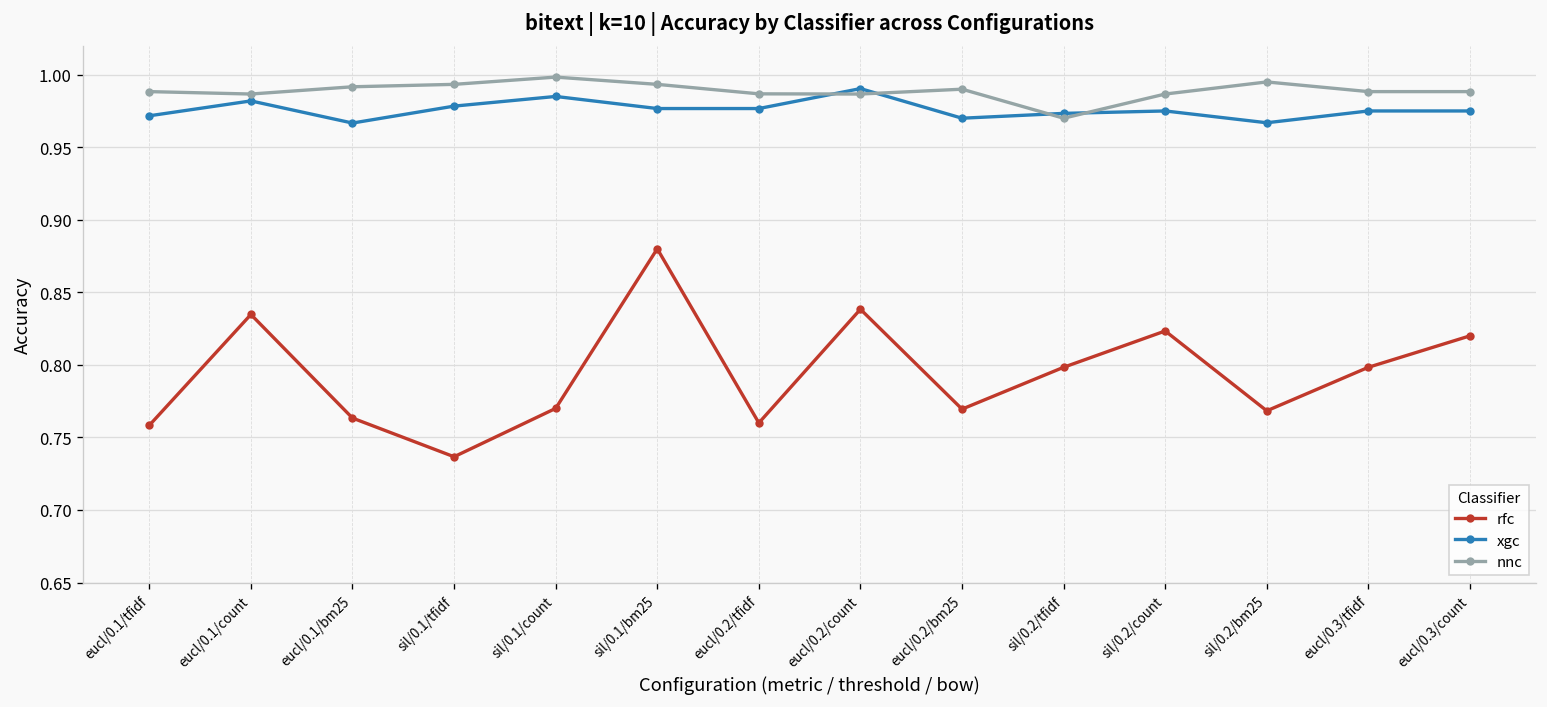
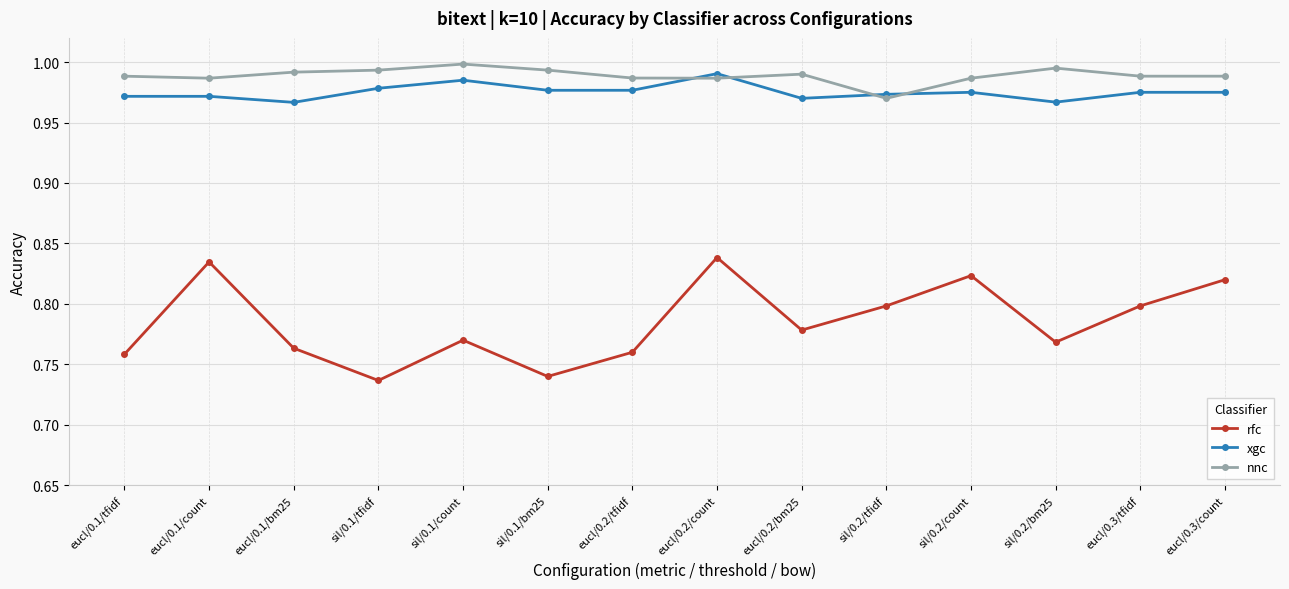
xgc, eucl/0.1/count: 0.982 -> 0.972
rfc, sil/0.1/bm25: 0.88 -> 0.74
rfc, eucl/0.2/bm25: 0.769 -> 0.778
